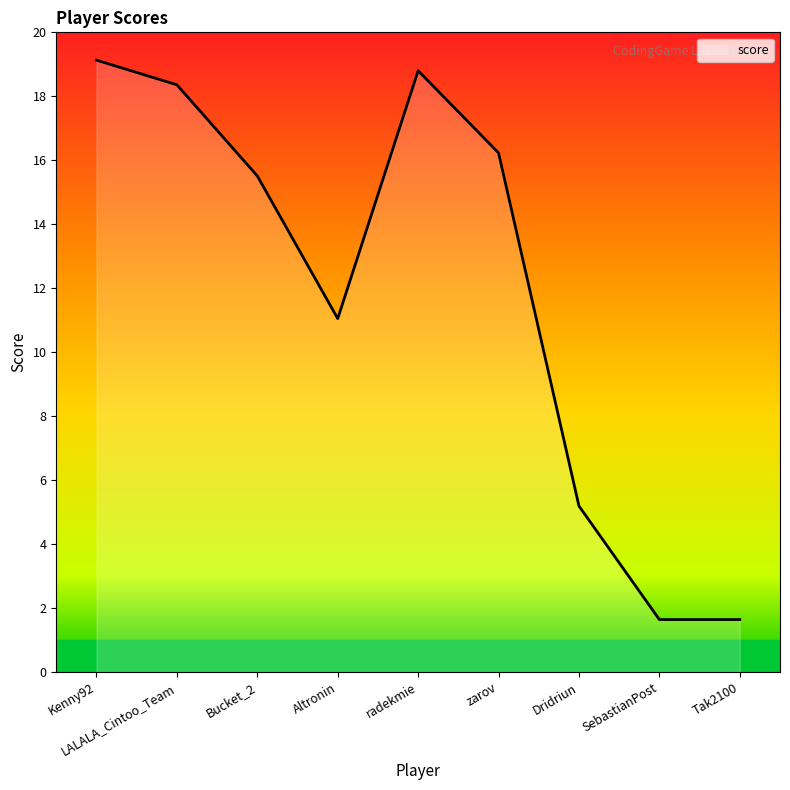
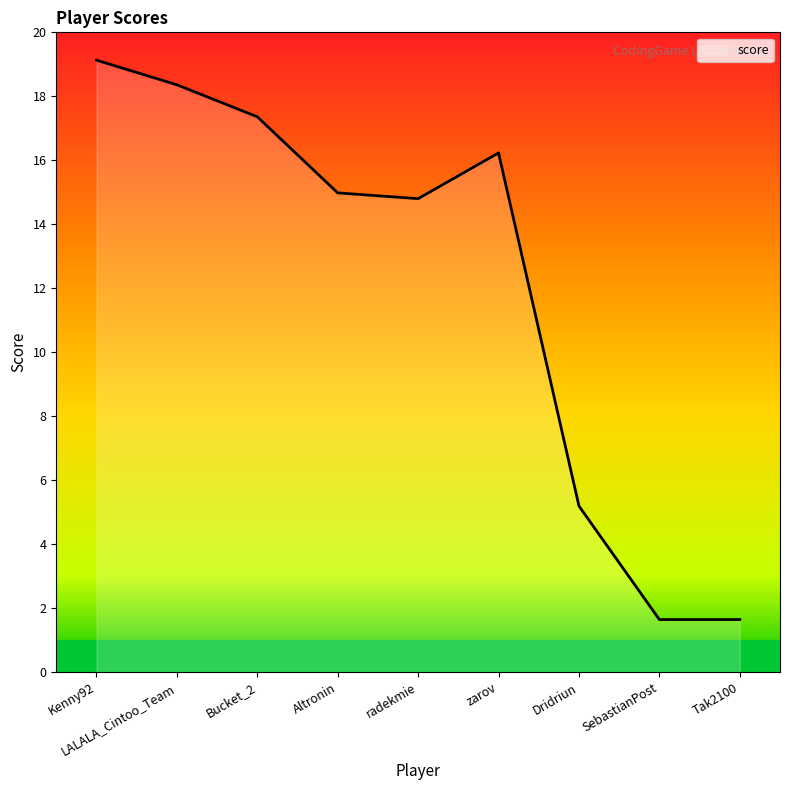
Bucket_2: 15.5 -> 17.4
Altronin: 11.1 -> 15.0
radekmie: 18.8 -> 14.8
